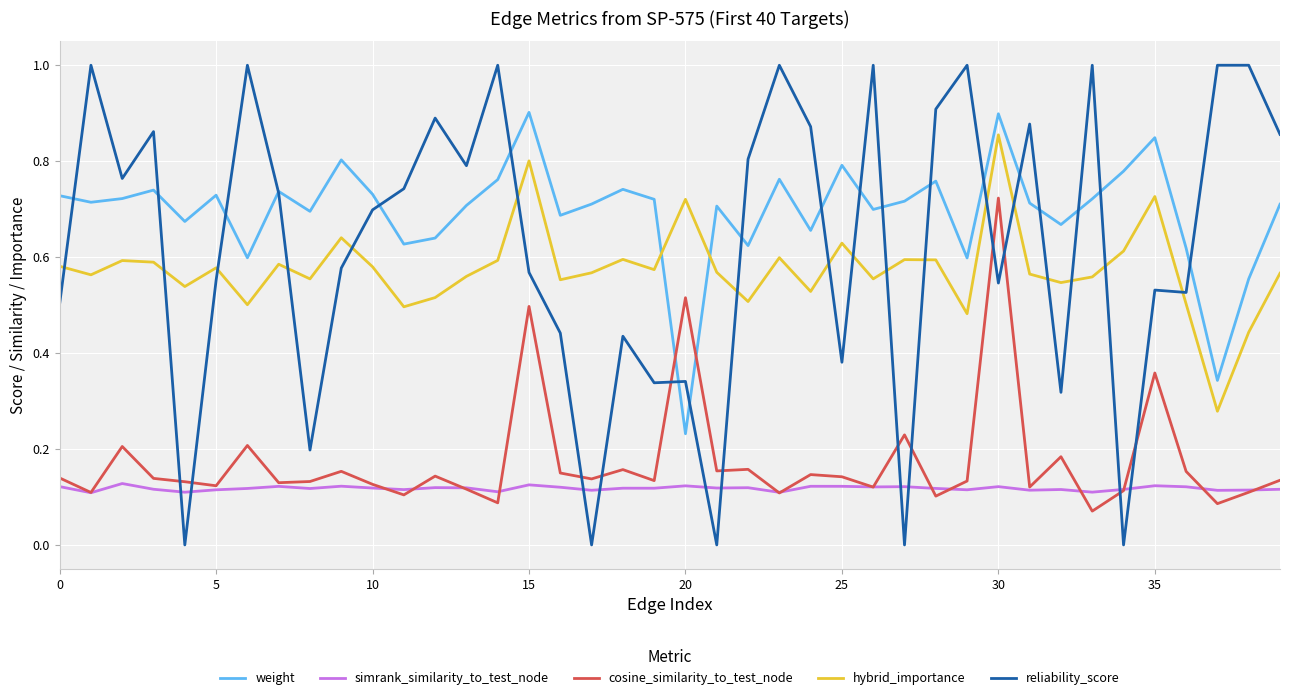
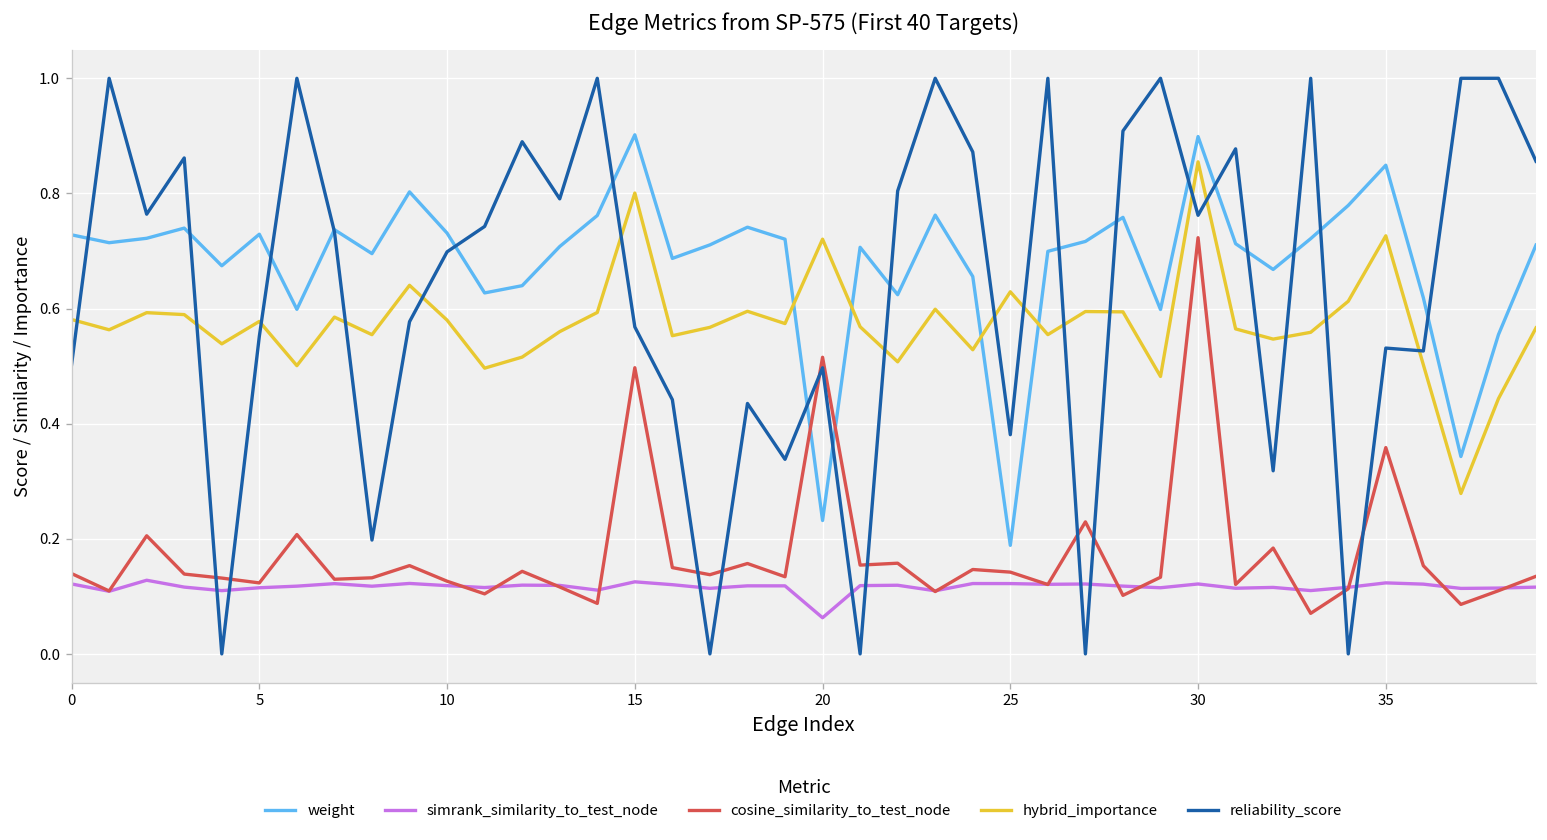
simrank_similarity_to_test_node, 20: 0.12 -> 0.06
reliability_score, 20: 0.34 -> 0.50
weight, 25: 0.79 -> 0.19
reliability_score, 30: 0.55 -> 0.76
